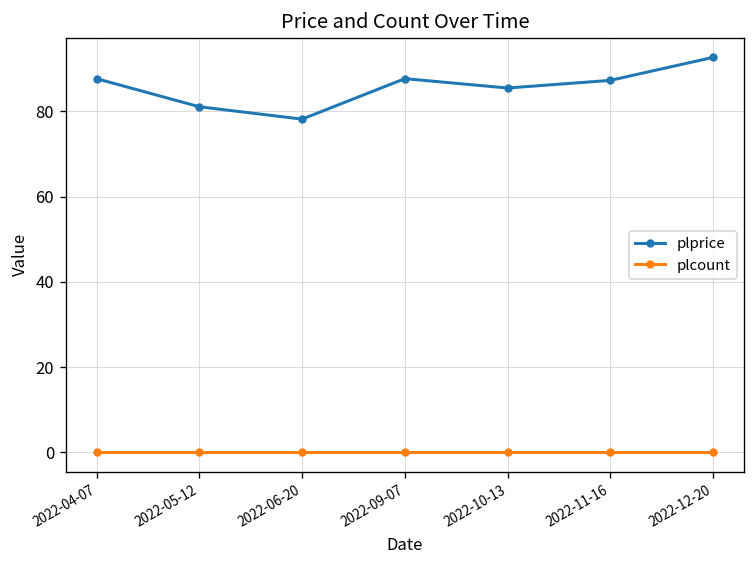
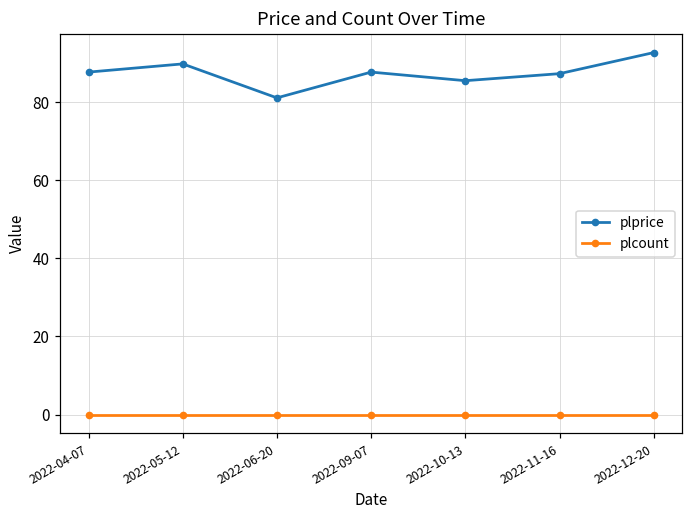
plprice, 2022-05-12: 81 -> 90
plprice, 2022-06-20: 78 -> 81
